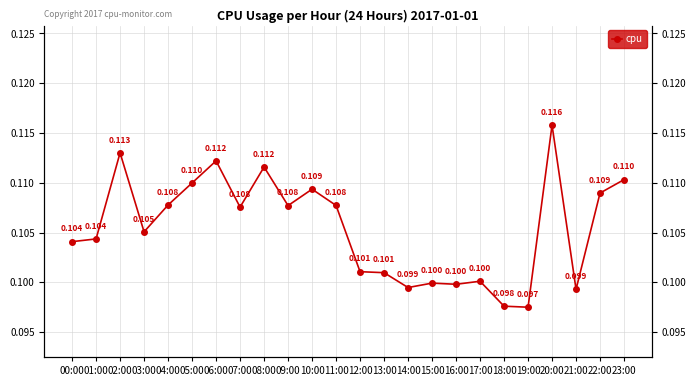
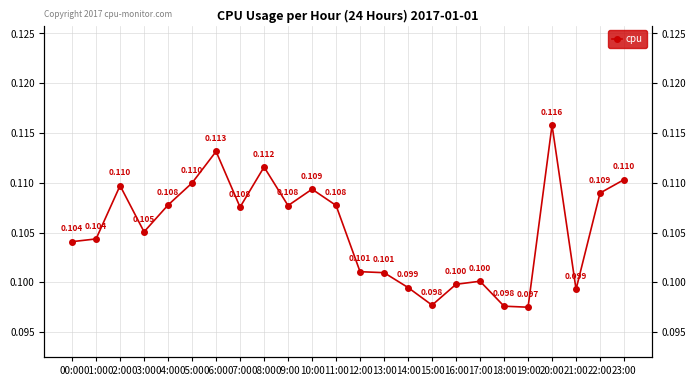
02:00: 0.113 -> 0.110
06:00: 0.112 -> 0.113
15:00: 0.100 -> 0.098
